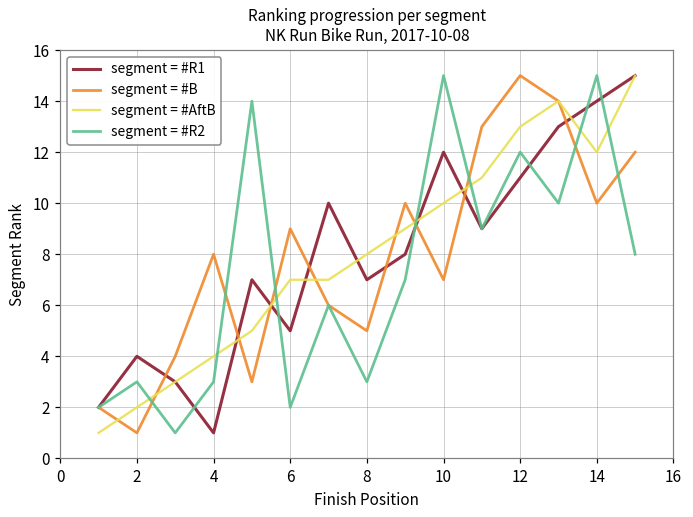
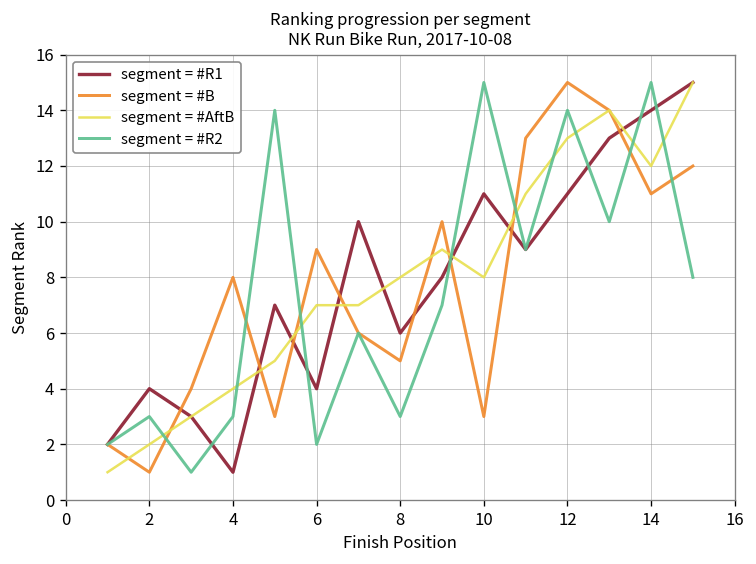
segment = #R1, 6: 5 -> 4
segment = #R1, 8: 7 -> 6
segment = #R1, 10: 12 -> 11
segment = #B, 10: 7 -> 3
segment = #AftB, 10: 10 -> 8
segment = #R2, 12: 12 -> 14
segment = #B, 14: 10 -> 11
